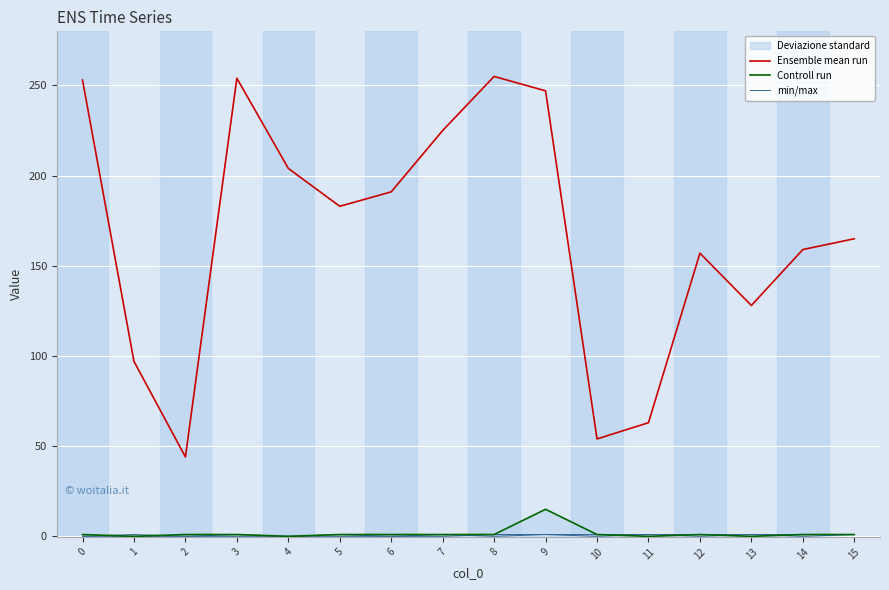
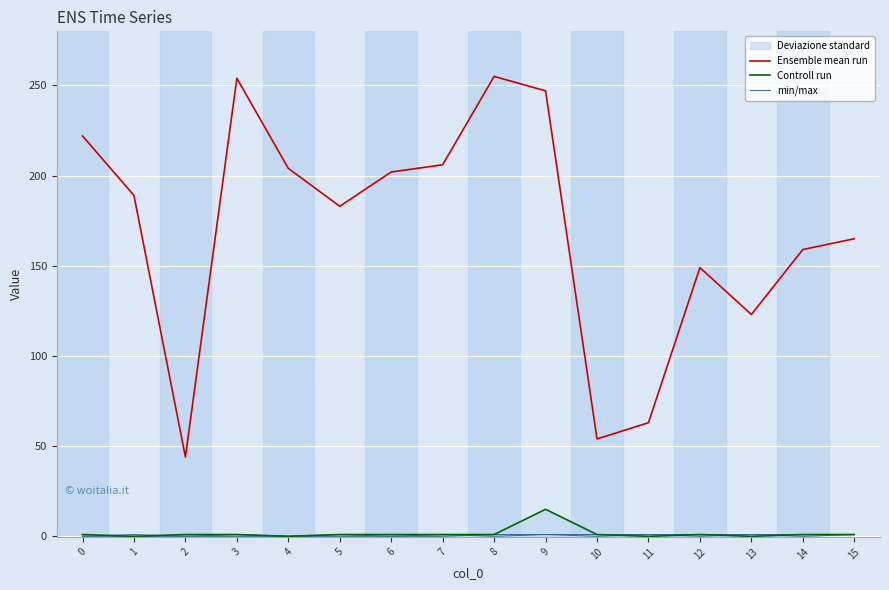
Ensemble mean run, 0: 253 -> 222
Ensemble mean run, 1: 97 -> 189
Ensemble mean run, 6: 191 -> 202
Ensemble mean run, 7: 225 -> 206
Ensemble mean run, 12: 157 -> 149
Ensemble mean run, 13: 128 -> 123
